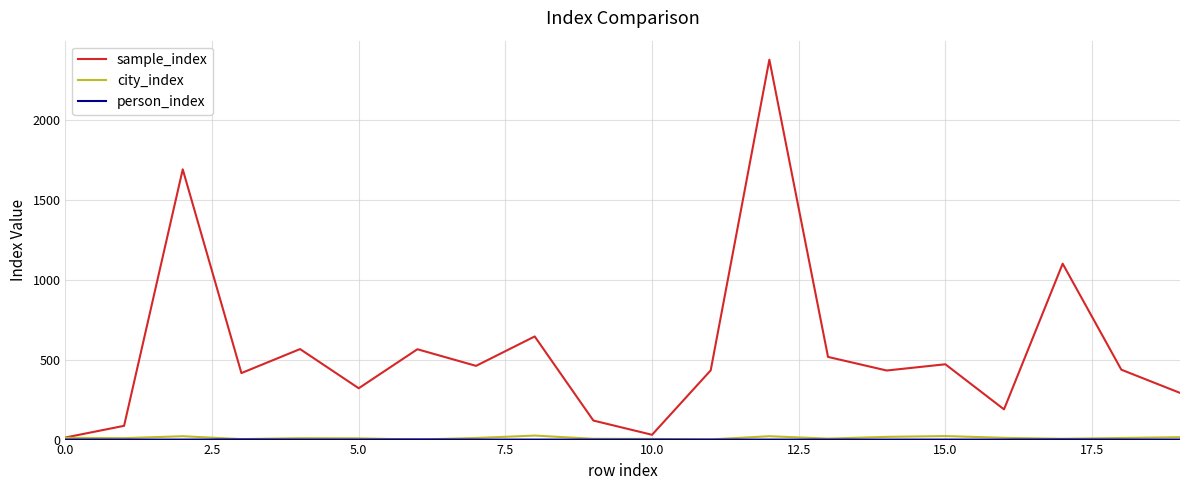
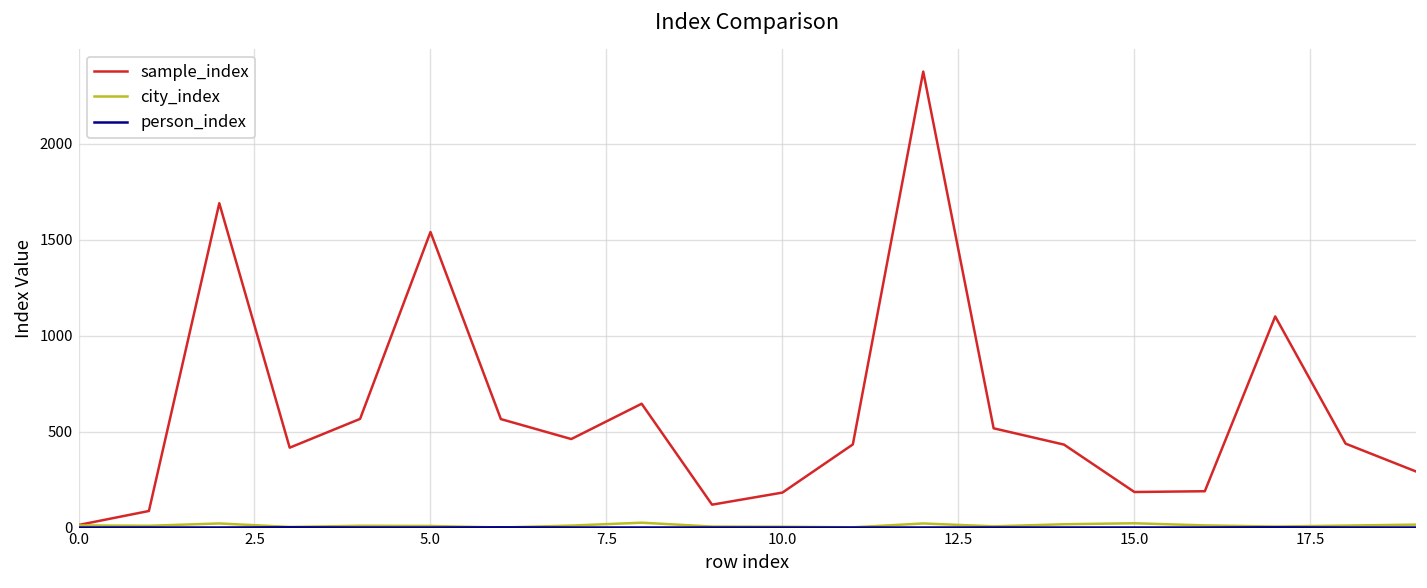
sample_index, 5.0: 320 -> 1540
sample_index, 10.0: 30 -> 180
sample_index, 15.0: 470 -> 190
